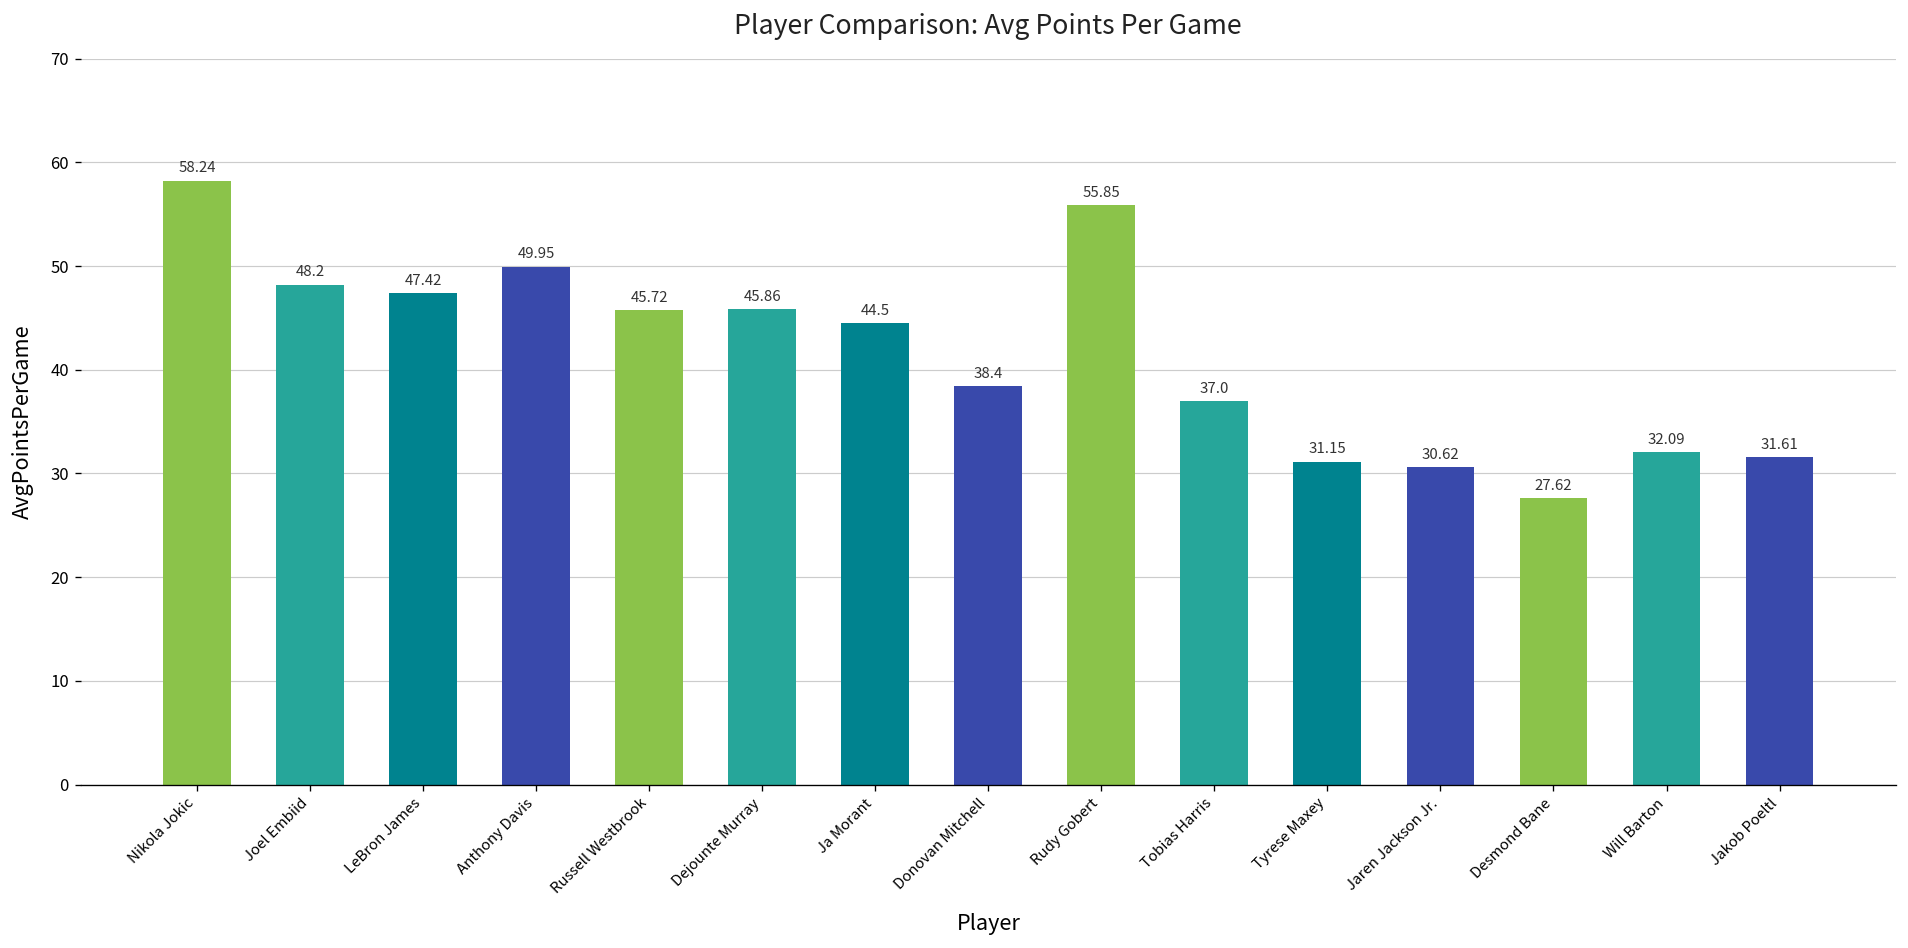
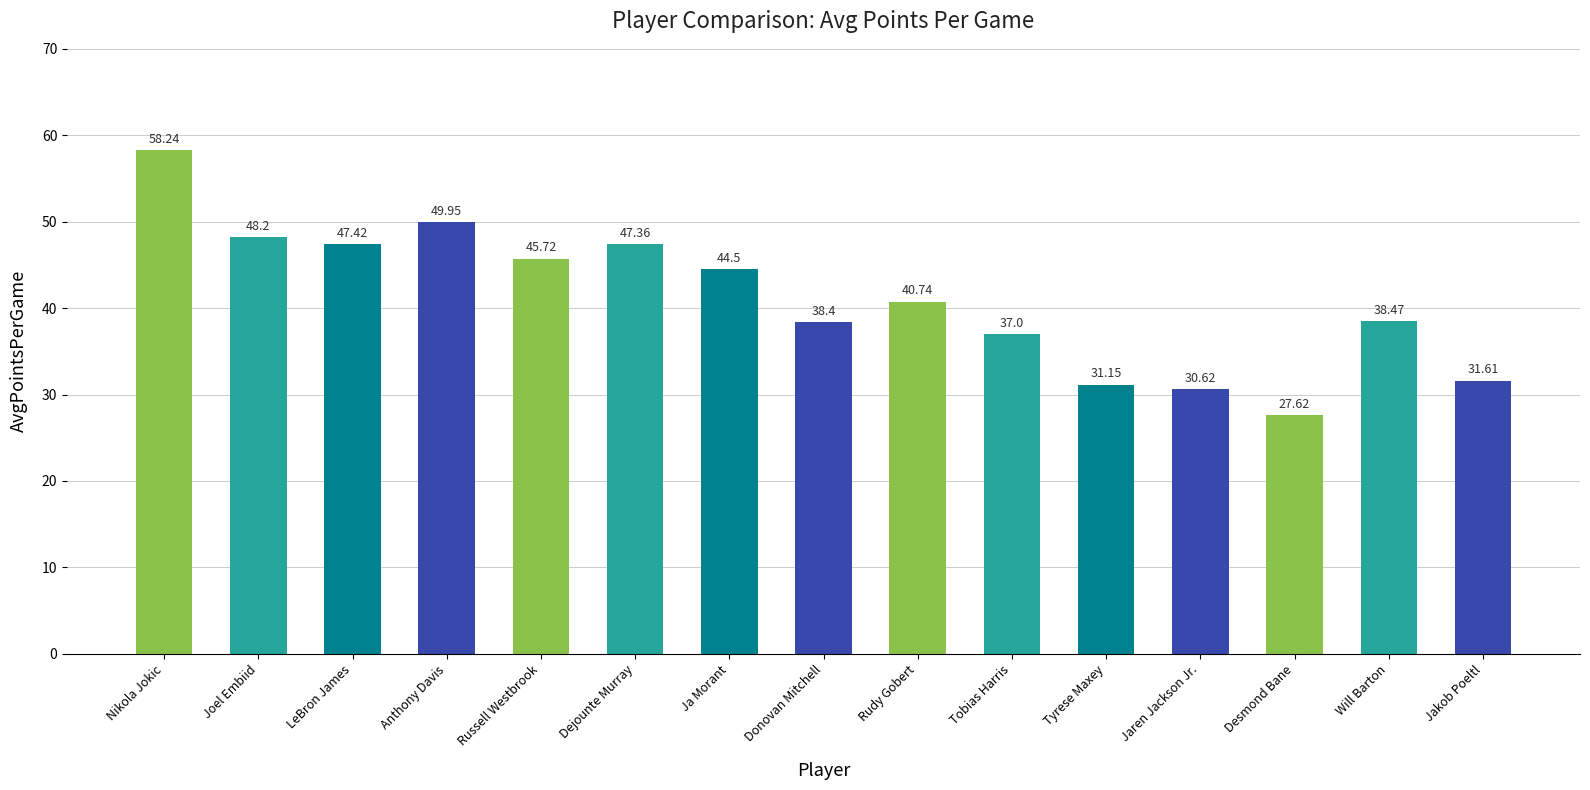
Dejounte Murray: 45.86 -> 47.36
Rudy Gobert: 55.85 -> 40.74
Will Barton: 32.09 -> 38.47
